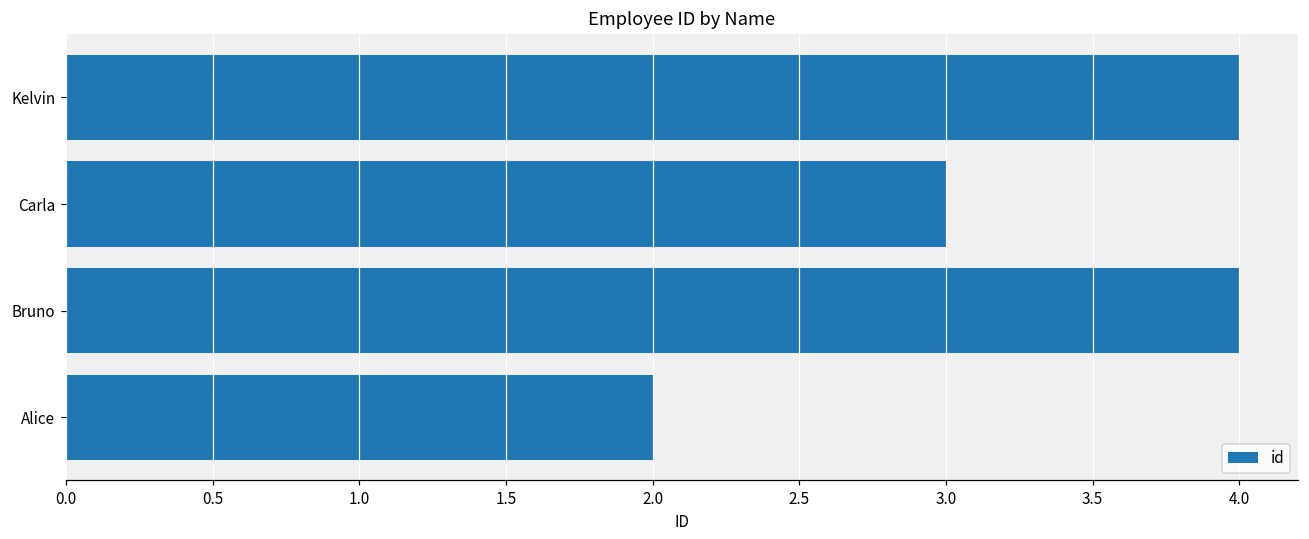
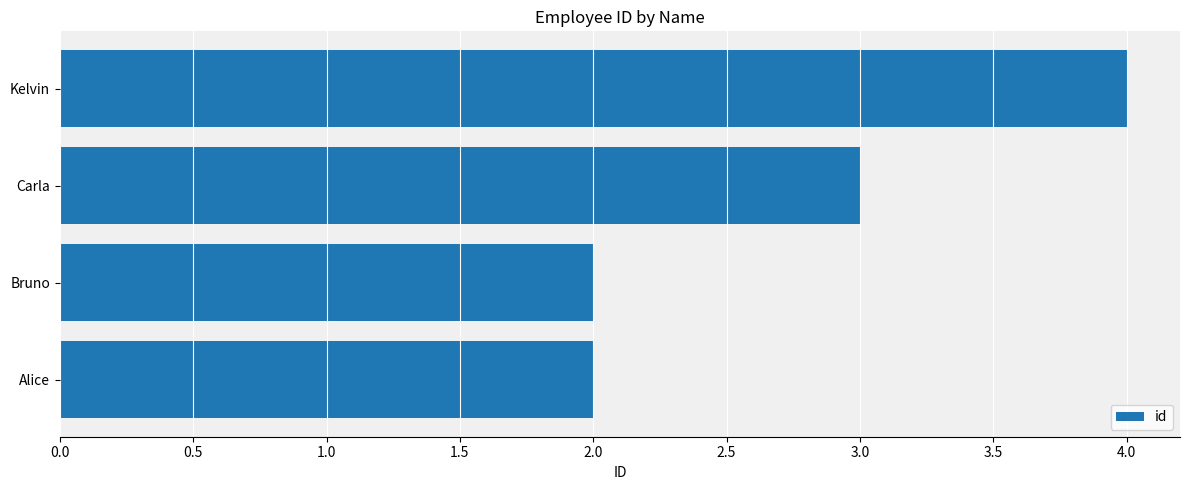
Bruno: 4 -> 2
